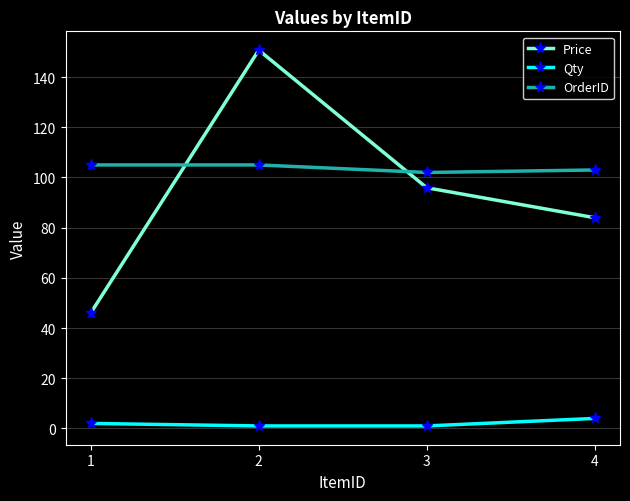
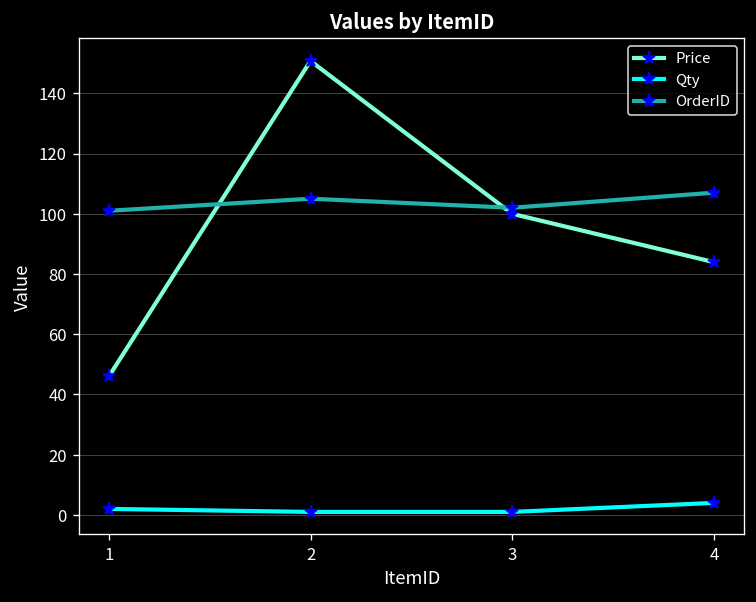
OrderID, 1: 105 -> 101
Price, 3: 96 -> 100
OrderID, 4: 103 -> 107
